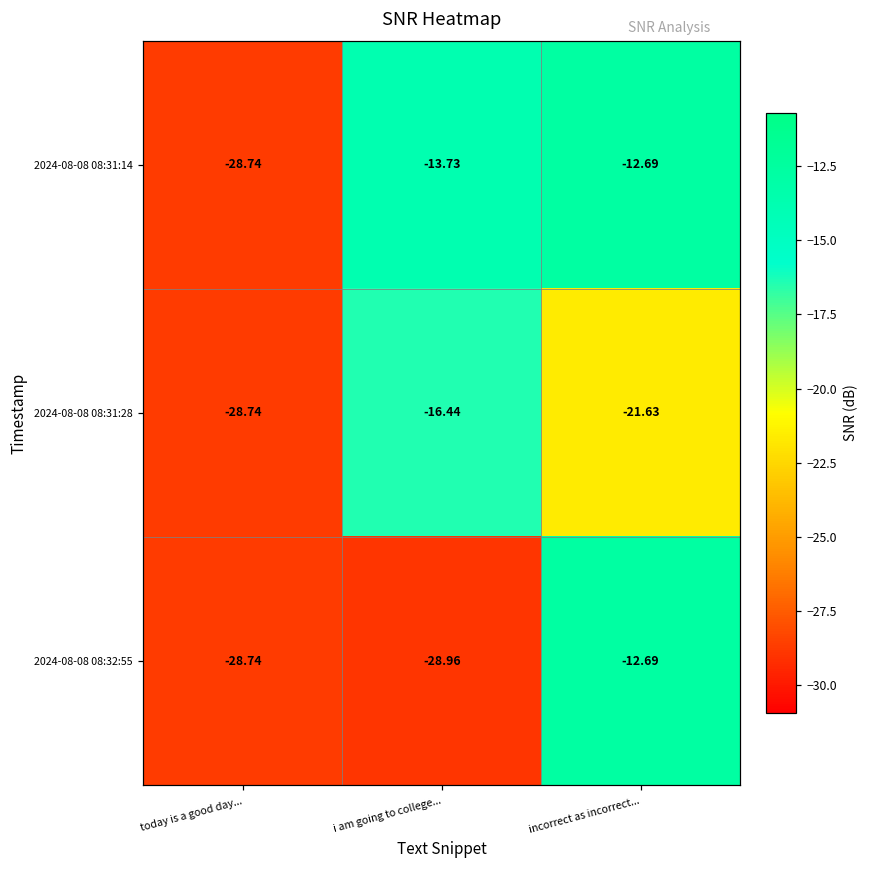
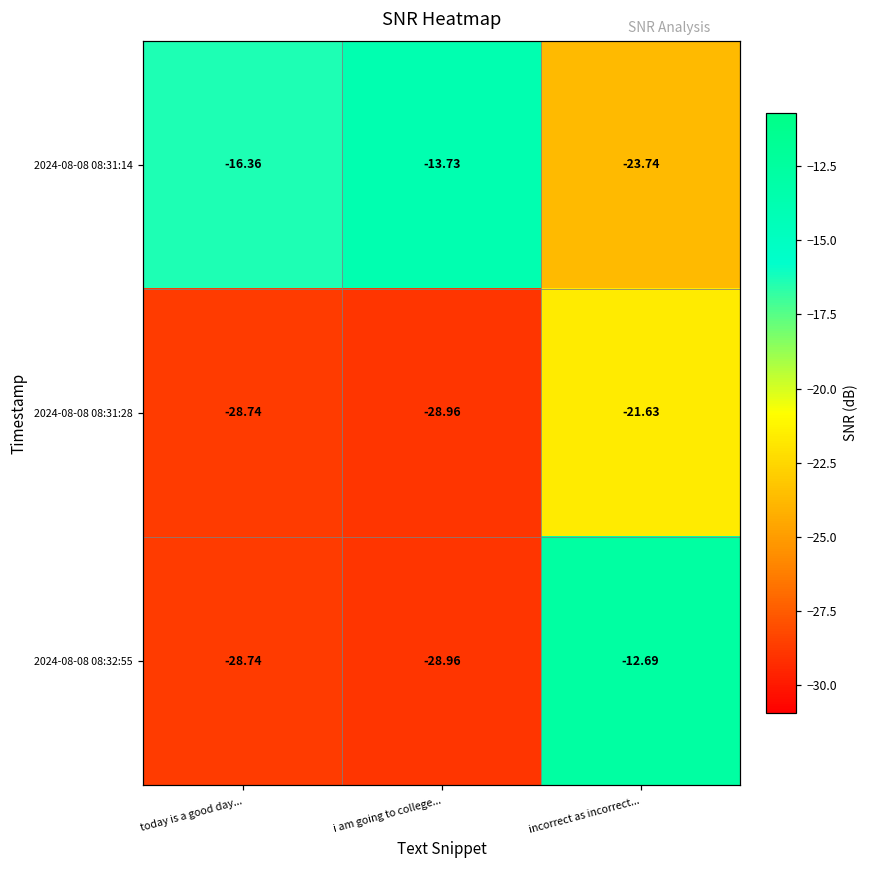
2024-08-08 08:31:14, today is a good day...: -28.74 -> -16.36
2024-08-08 08:31:14, incorrect as incorrect...: -12.69 -> -23.74
2024-08-08 08:31:28, i am going to college...: -16.44 -> -28.96
